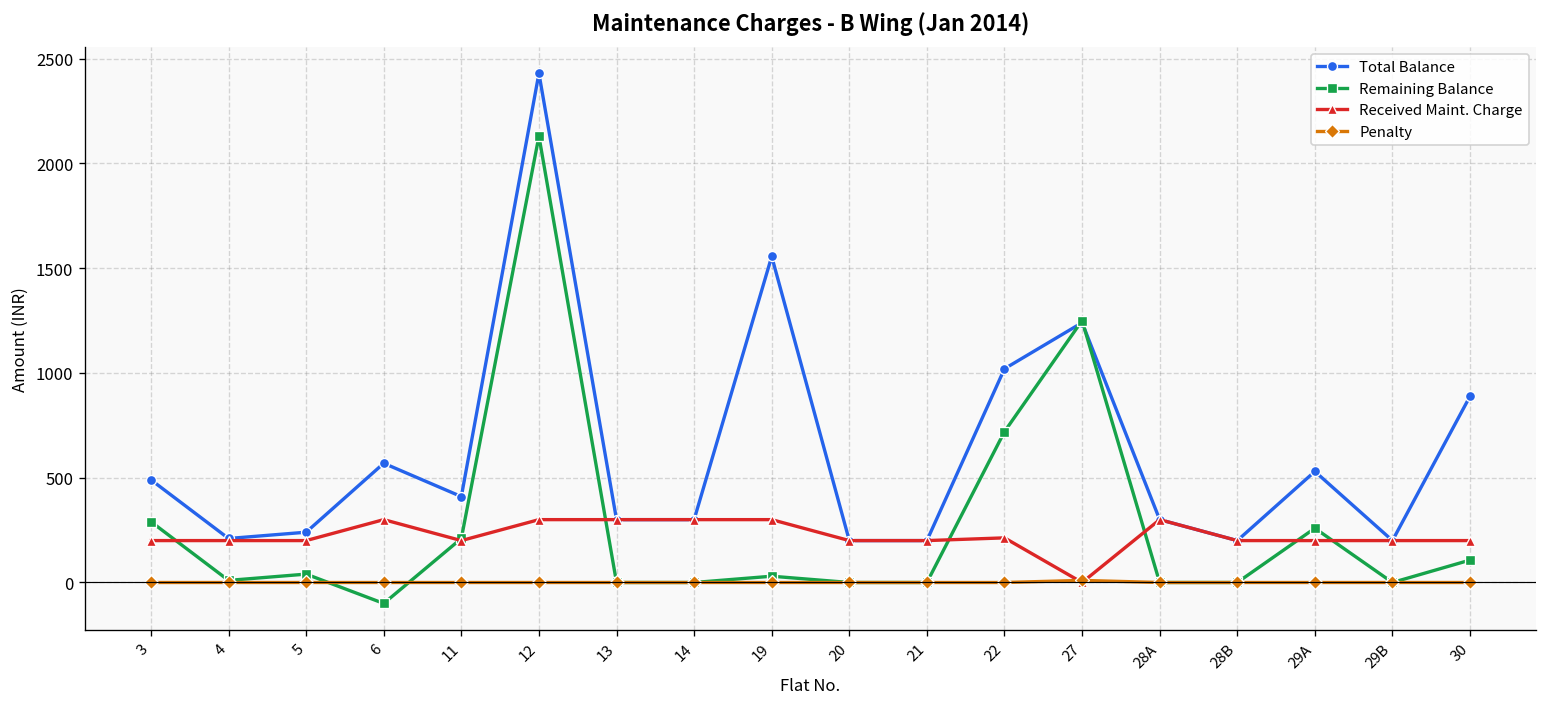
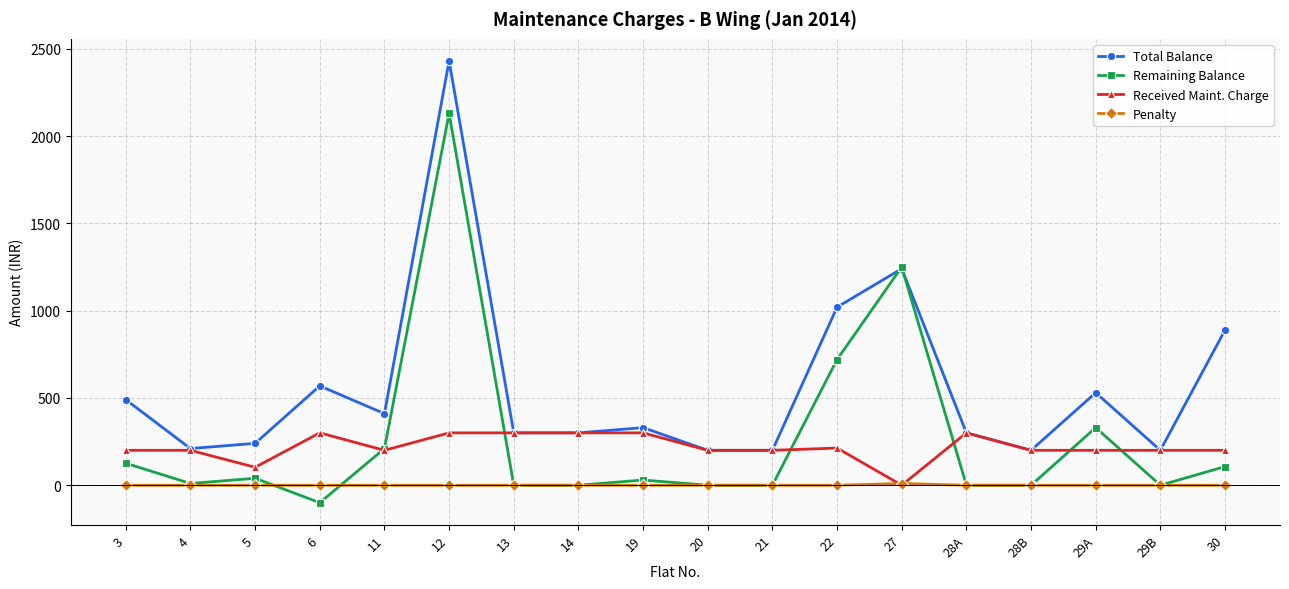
Remaining Balance, 3: 290 -> 130
Received Maint. Charge, 5: 200 -> 100
Total Balance, 19: 1560 -> 330
Remaining Balance, 29A: 260 -> 330
